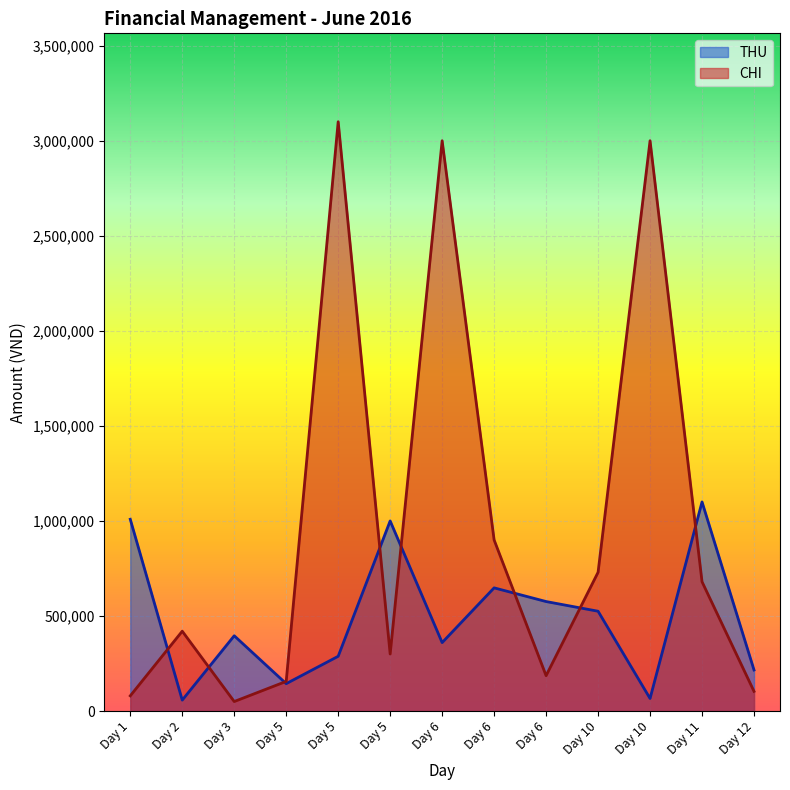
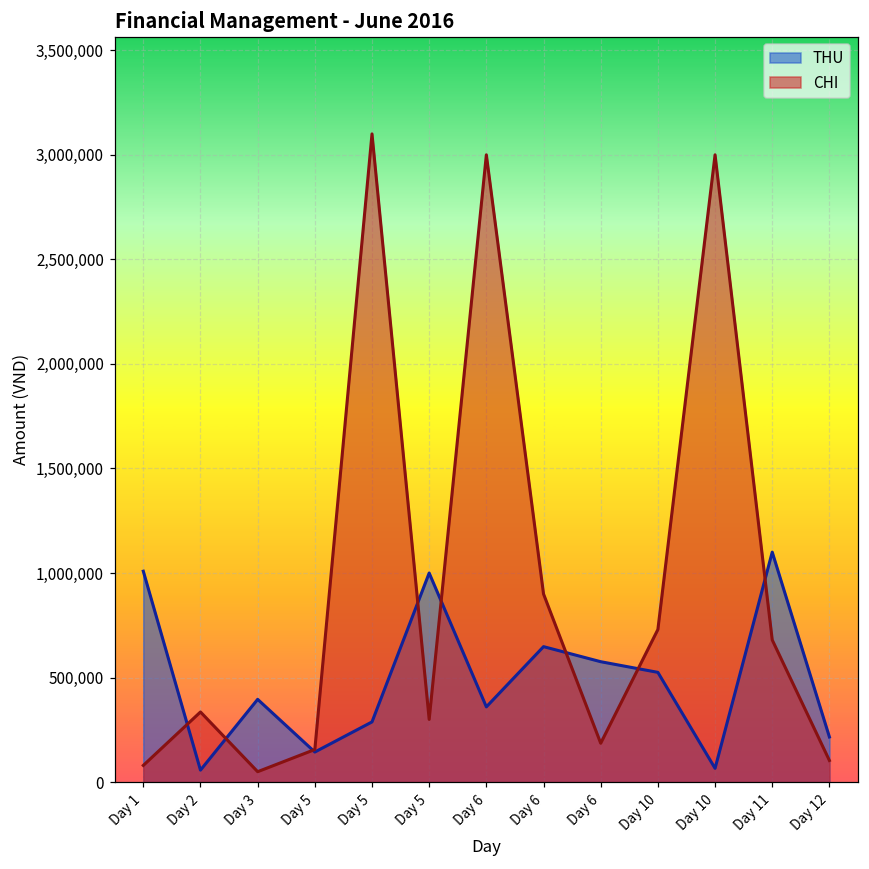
CHI, Day 2: 420,000 -> 340,000
